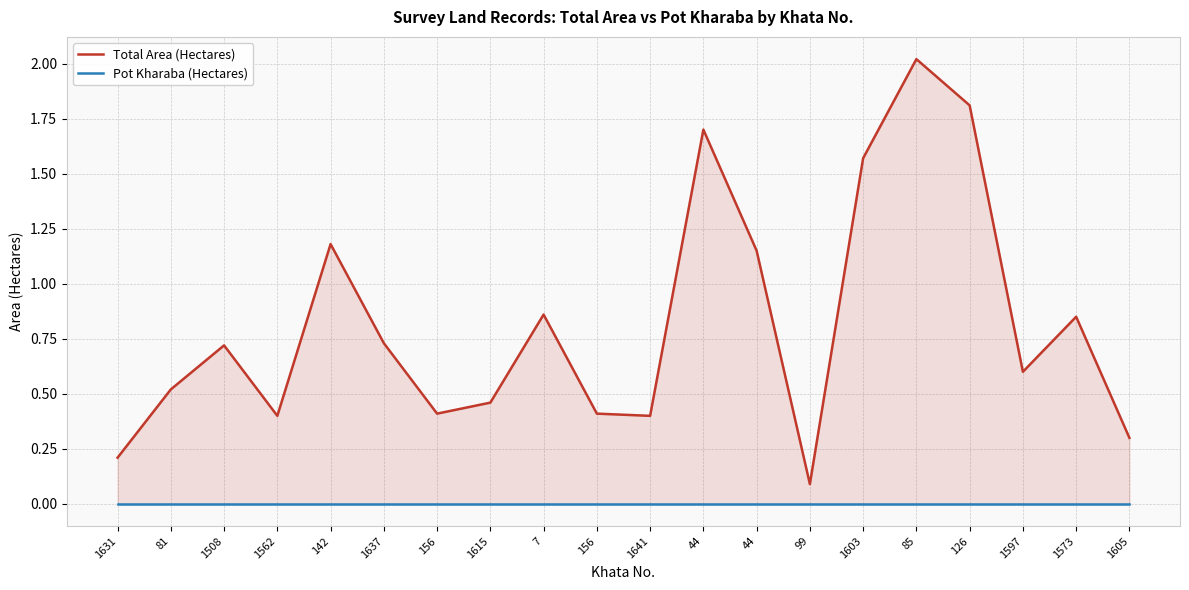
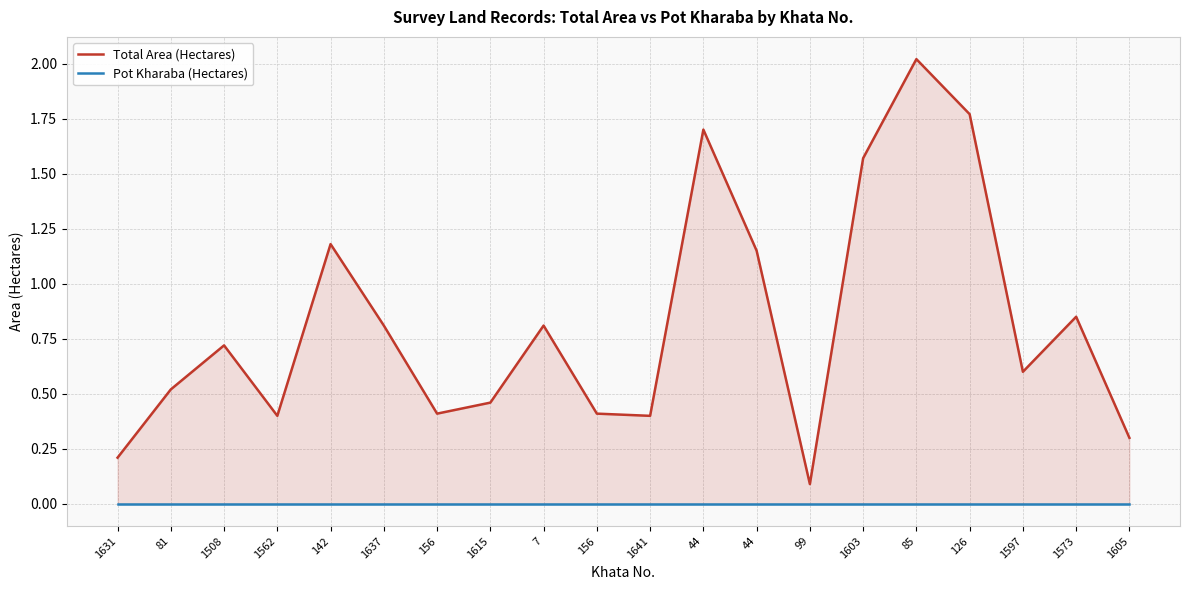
Total Area (Hectares), 1637: 0.73 -> 0.81
Total Area (Hectares), 7: 0.86 -> 0.81
Total Area (Hectares), 126: 1.81 -> 1.77
